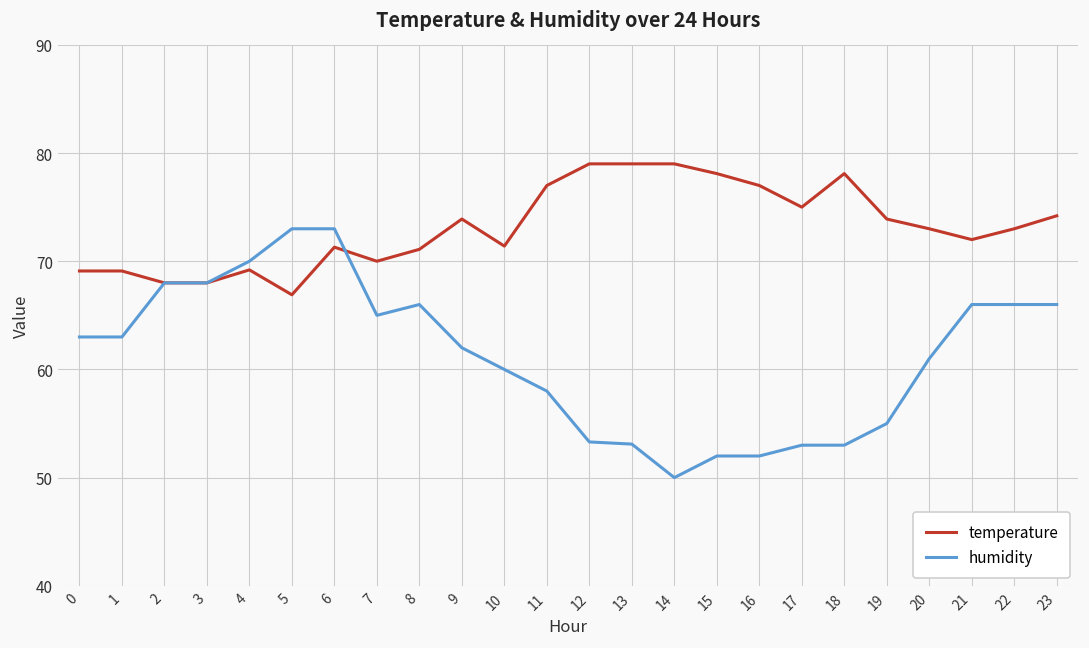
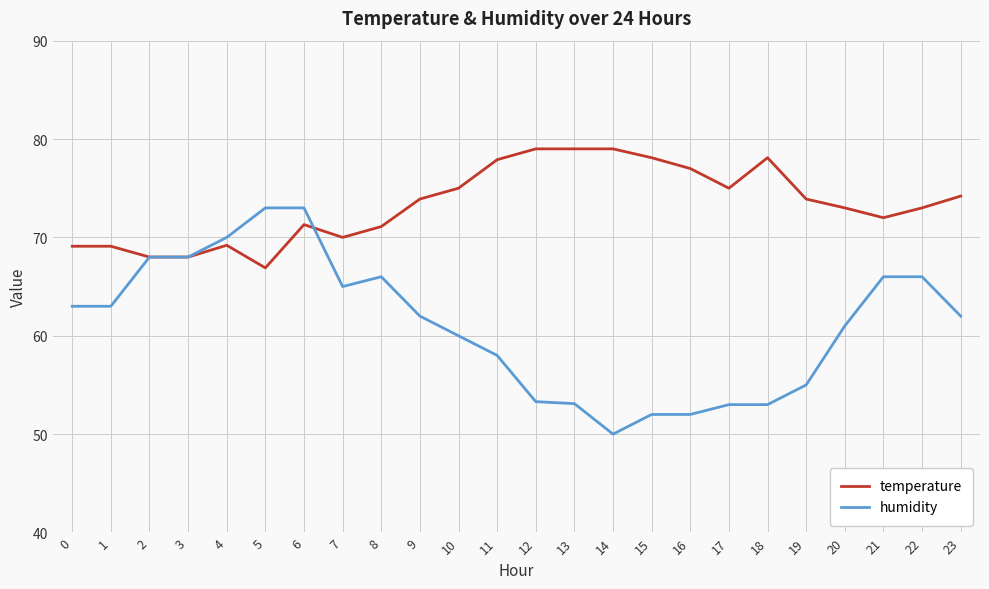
temperature, 10: 71 -> 75
temperature, 11: 77 -> 78
humidity, 23: 66 -> 62
